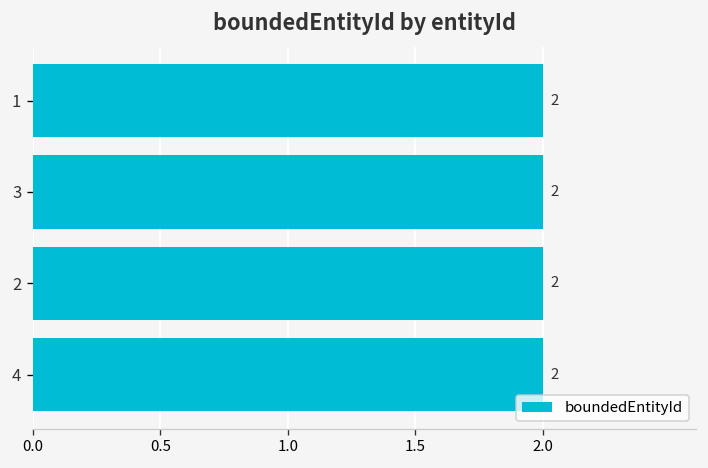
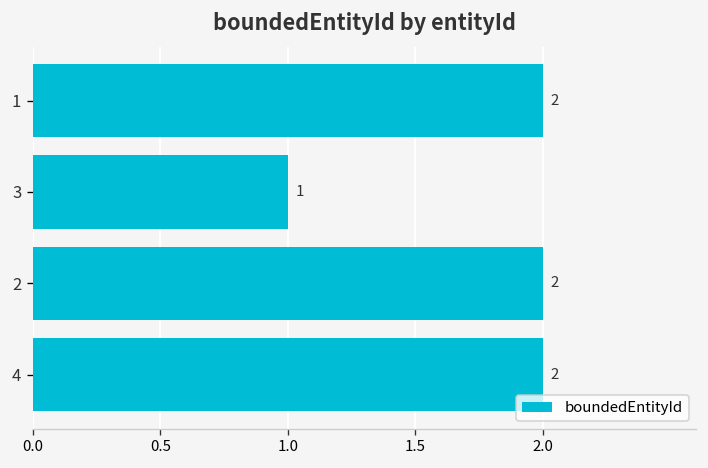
3: 2 -> 1
